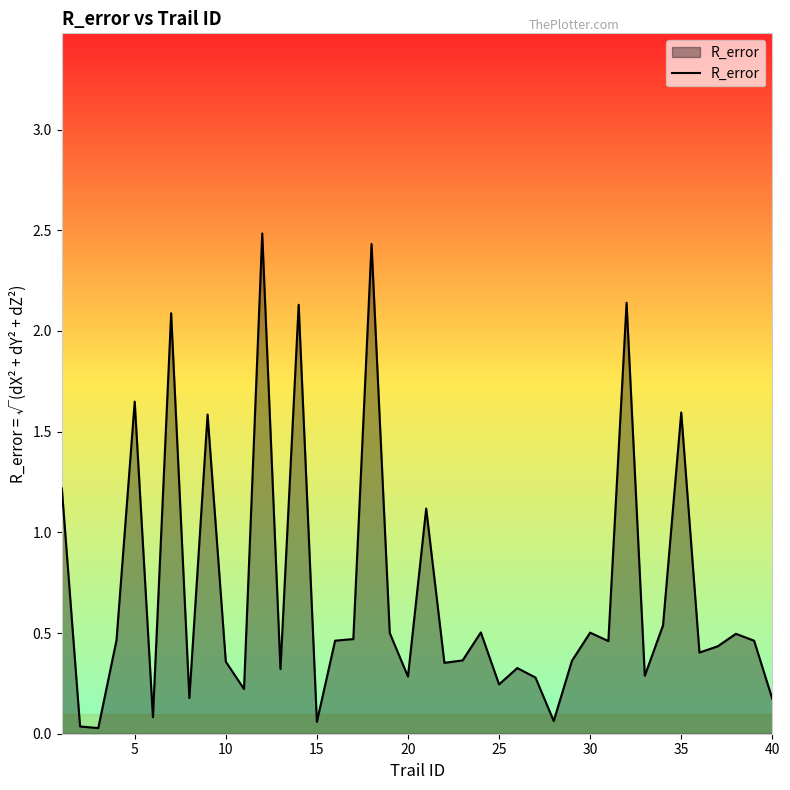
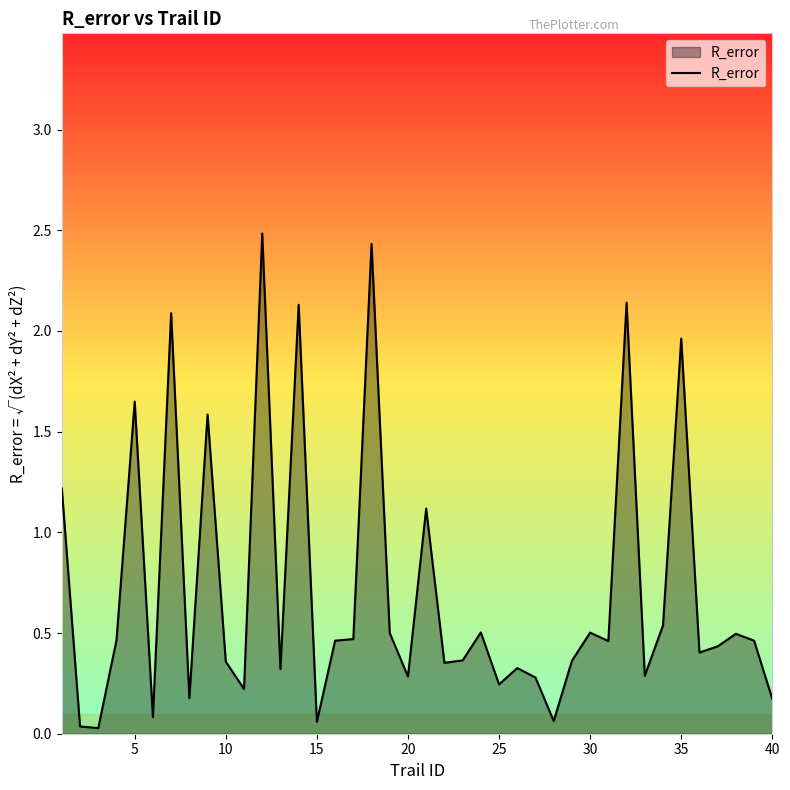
35: 1.60 -> 1.96
